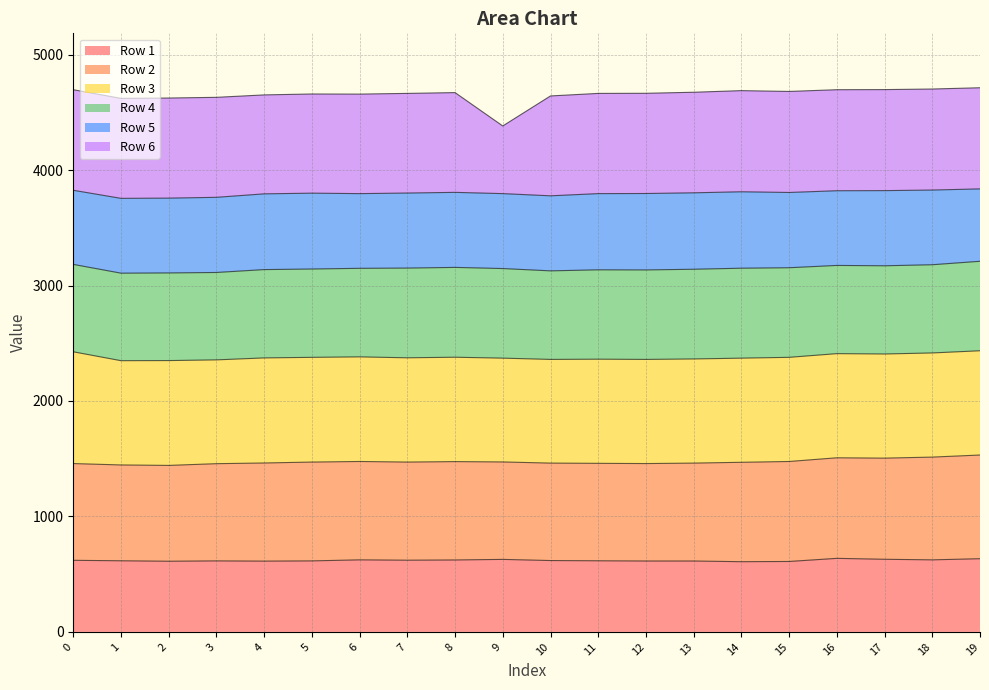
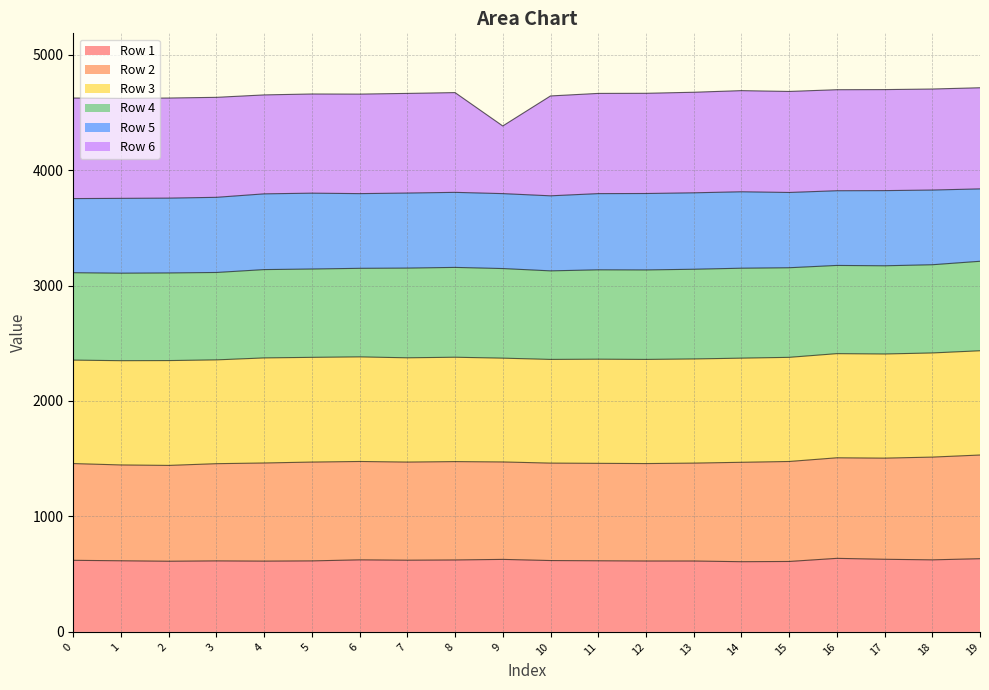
Row 3, 0: 970 -> 900
